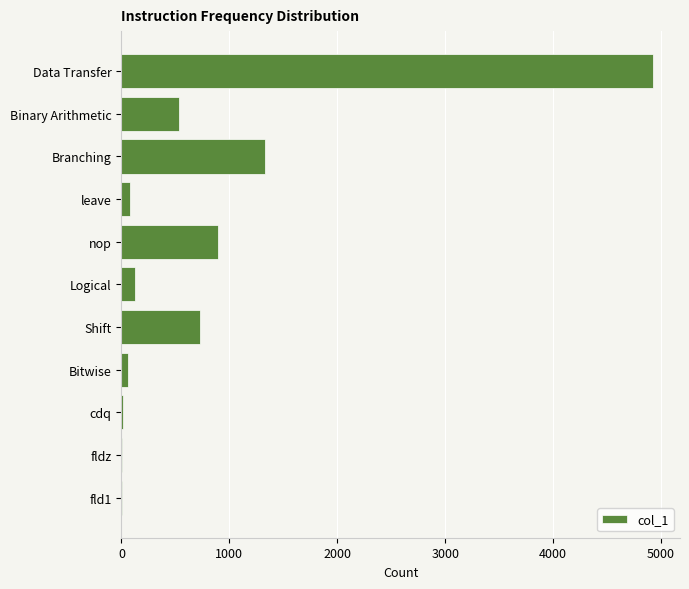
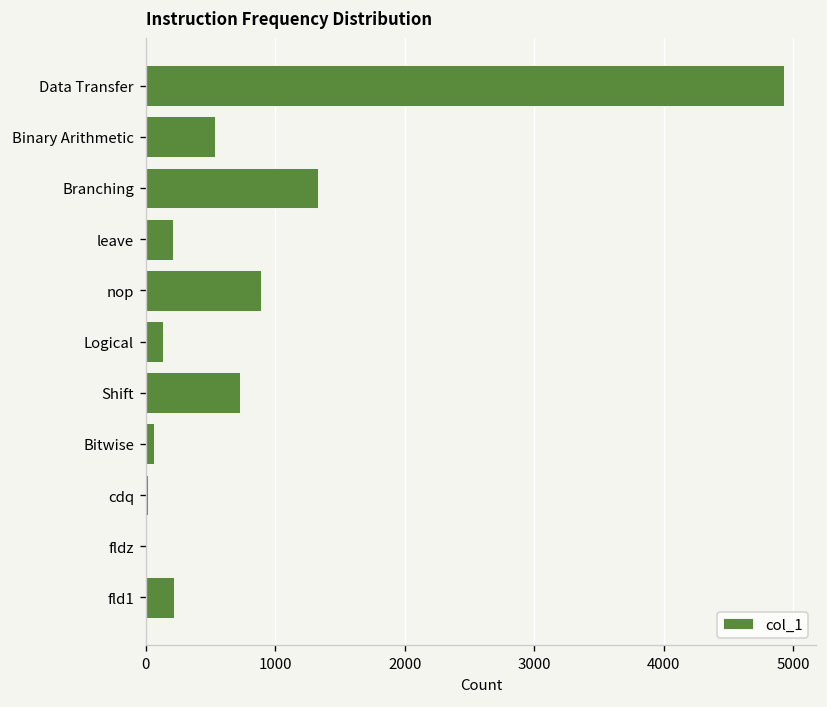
leave: 80 -> 210
fld1: 0 -> 220
